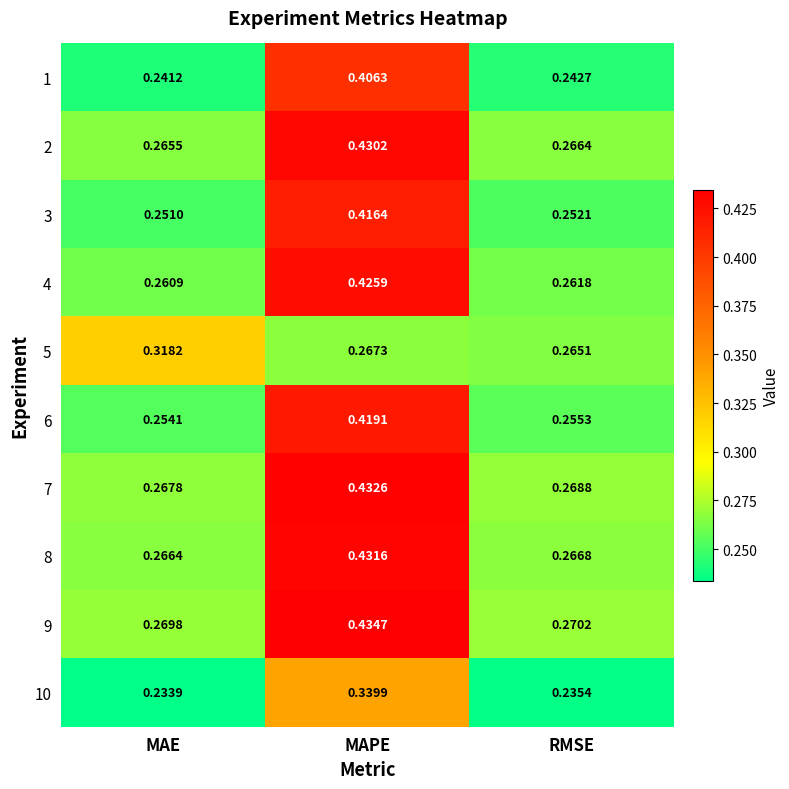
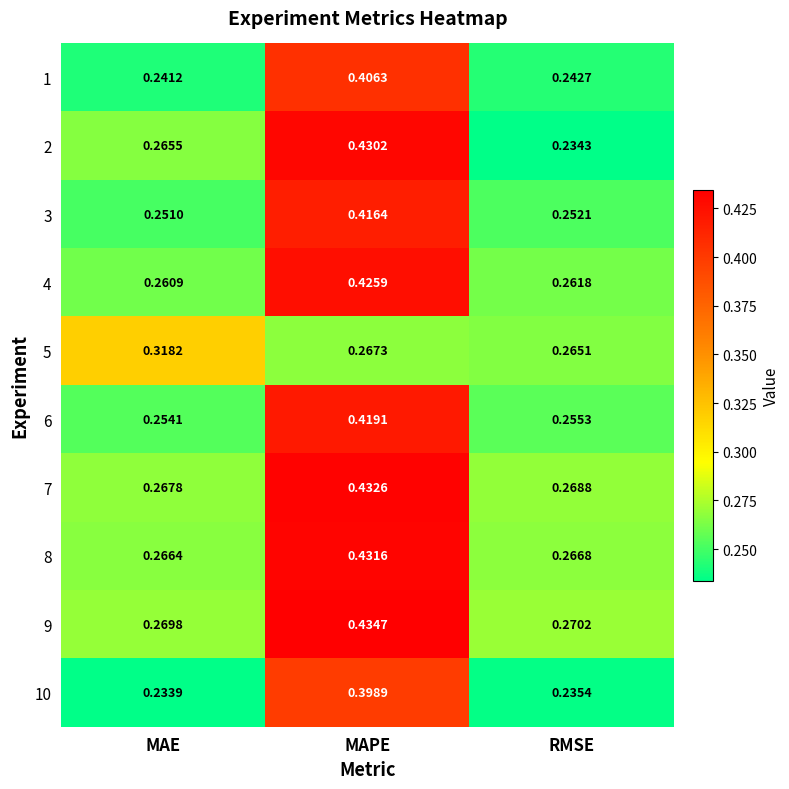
2, RMSE: 0.2664 -> 0.2343
10, MAPE: 0.3399 -> 0.3989
